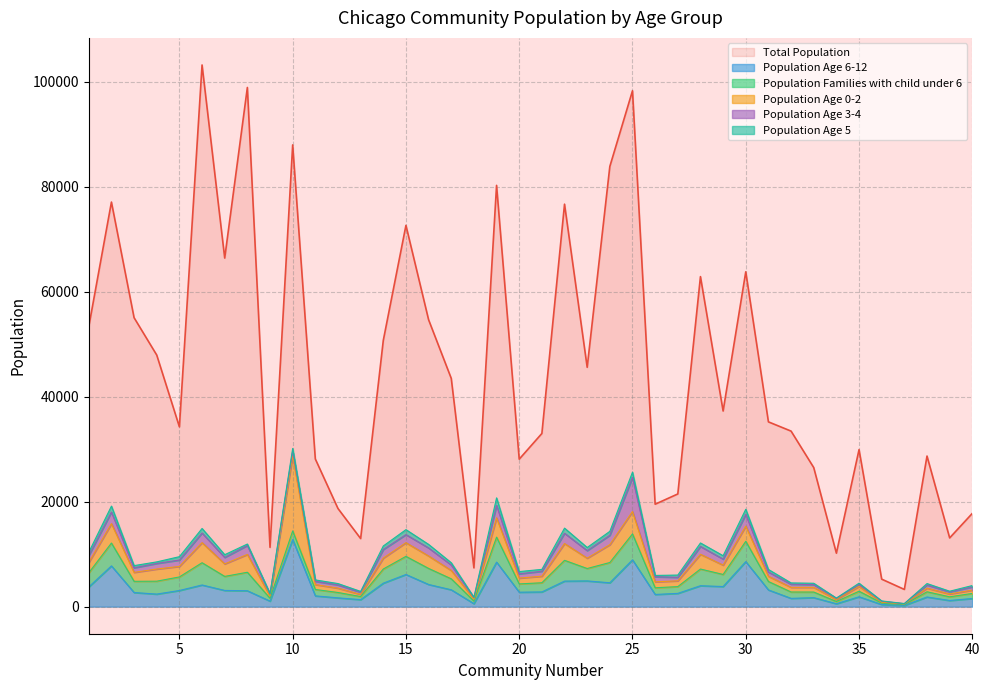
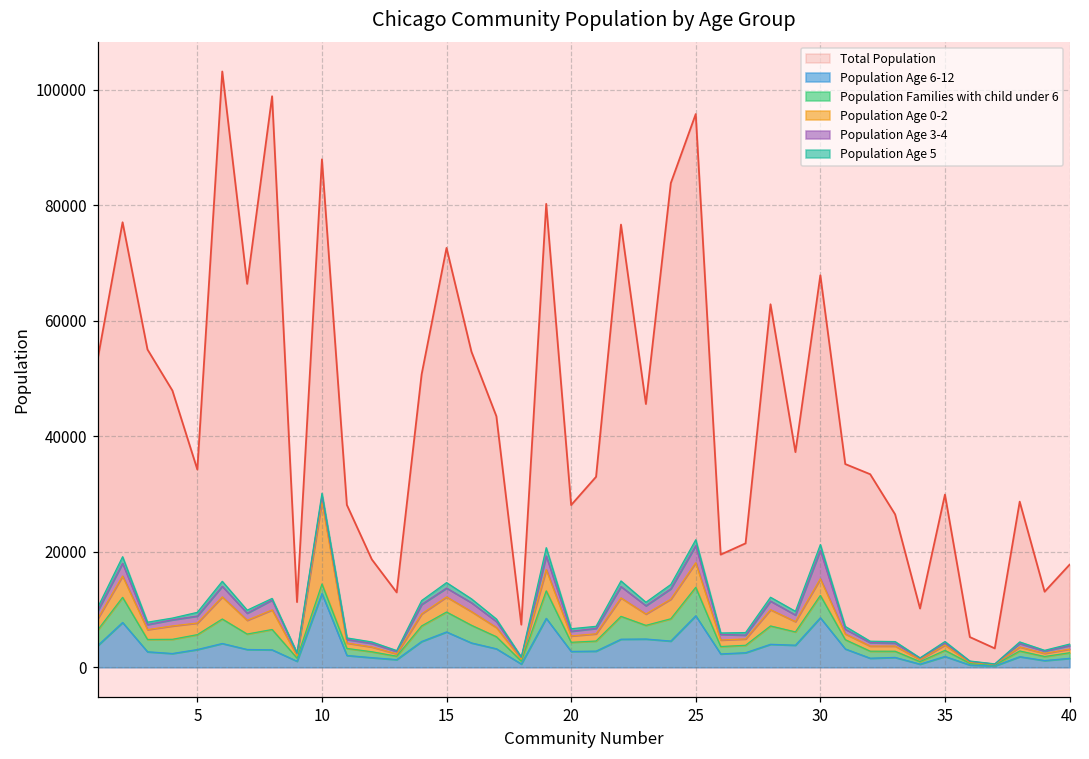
Total Population, 25: 98000 -> 96000
Population Age 3-4, 25: 7000 -> 3000
Total Population, 30: 64000 -> 68000
Population Age 3-4, 30: 2000 -> 5000
